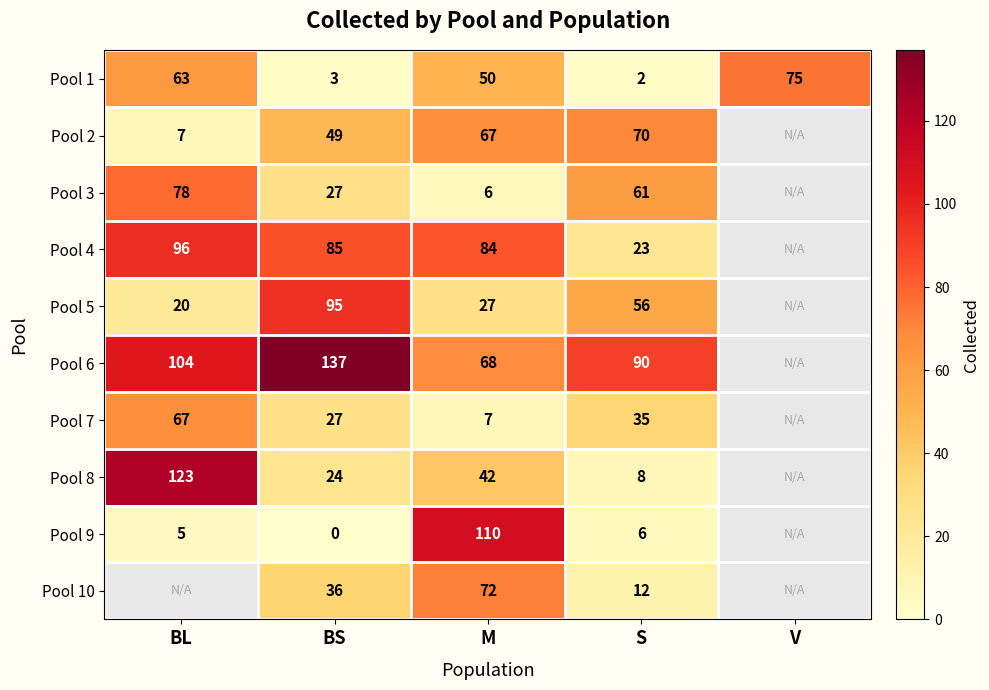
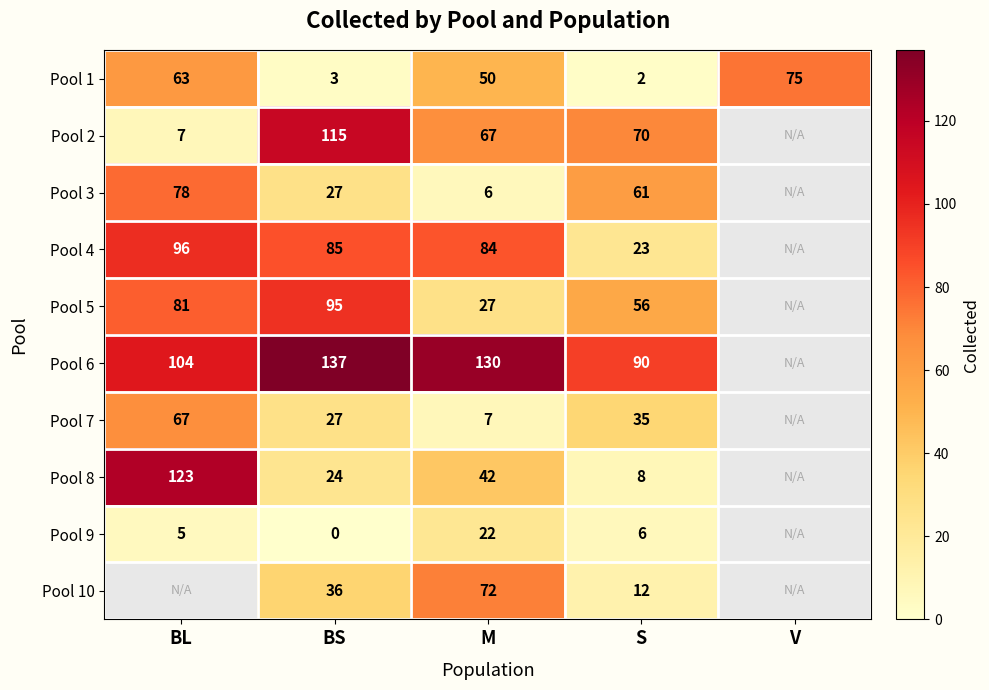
Pool 2, BS: 49 -> 115
Pool 5, BL: 20 -> 81
Pool 6, M: 68 -> 130
Pool 9, M: 110 -> 22
